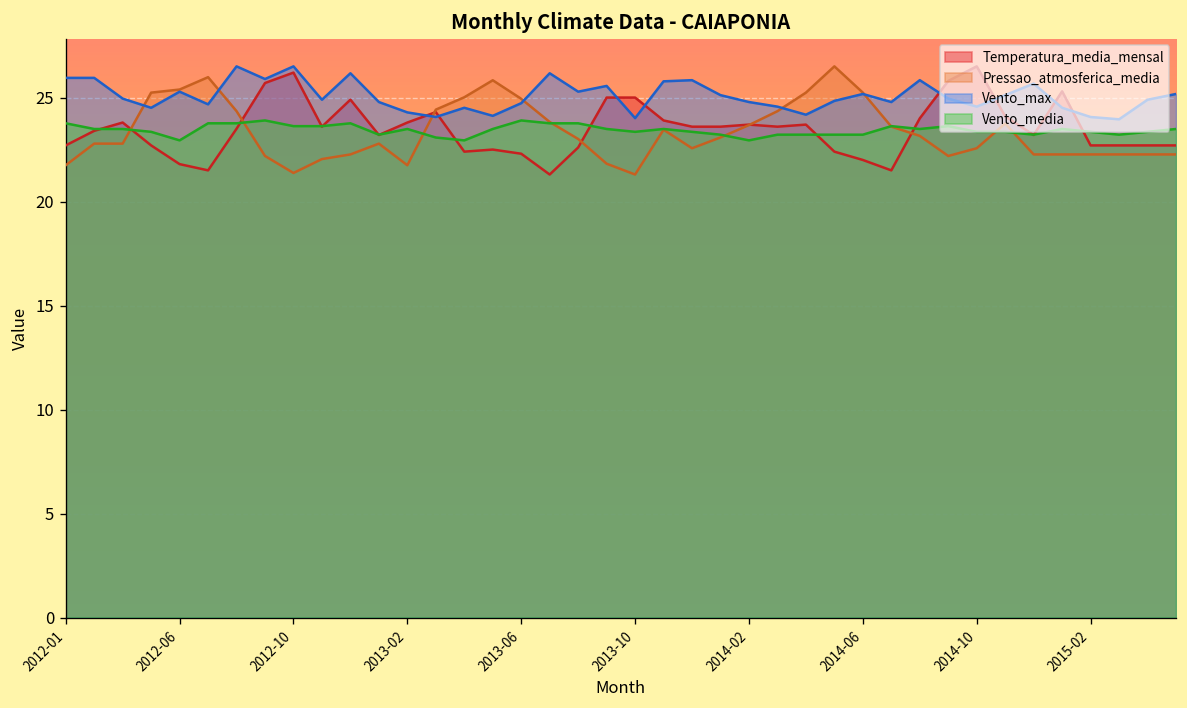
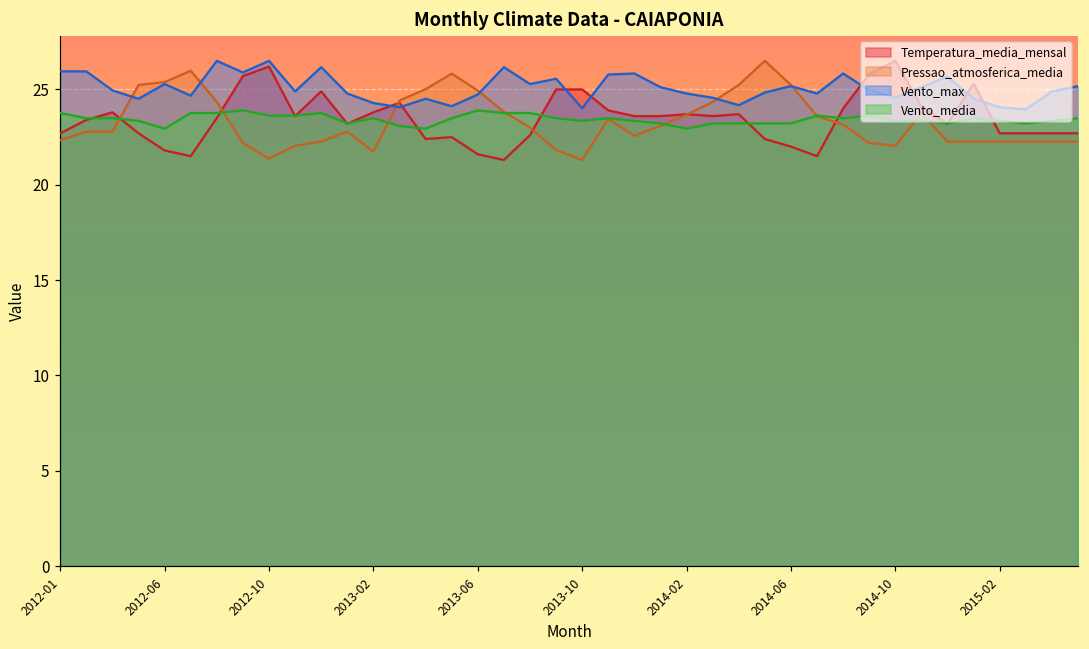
Pressao_atmosferica_media, 2012-01: 21.7 -> 22.3
Temperatura_media_mensal, 2013-06: 22.3 -> 21.6
Pressao_atmosferica_media, 2014-10: 22.6 -> 22.0
